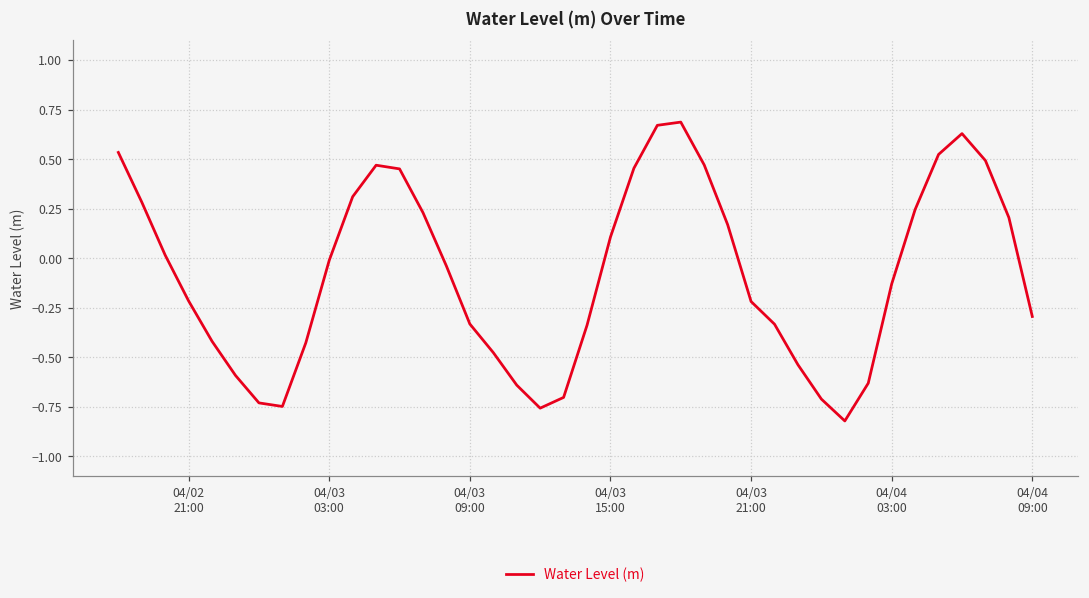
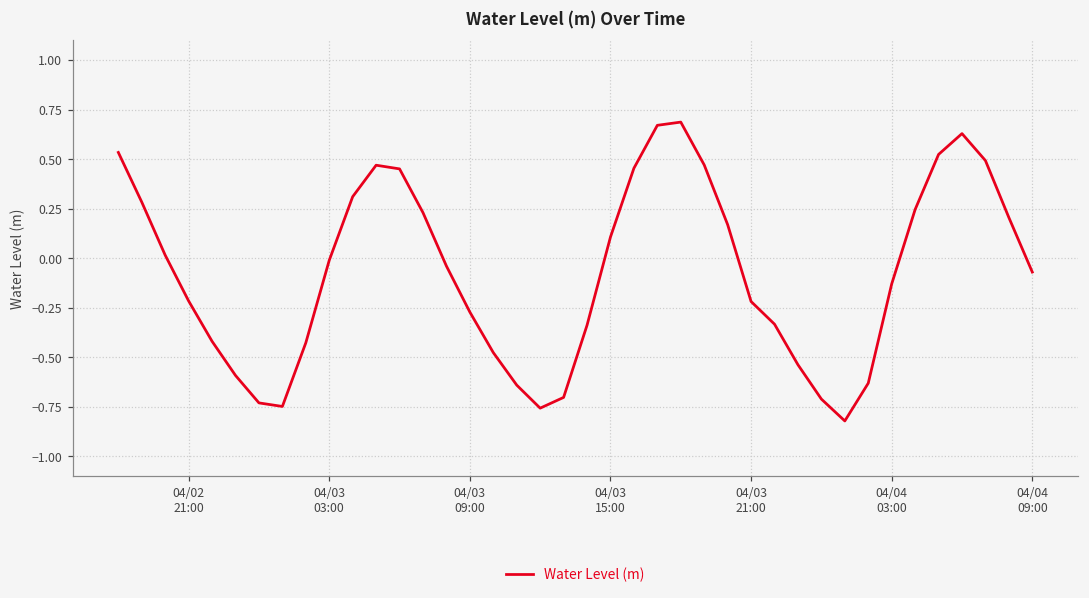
04/03 09:00: -0.33 -> -0.27
04/04 09:00: -0.29 -> -0.07
